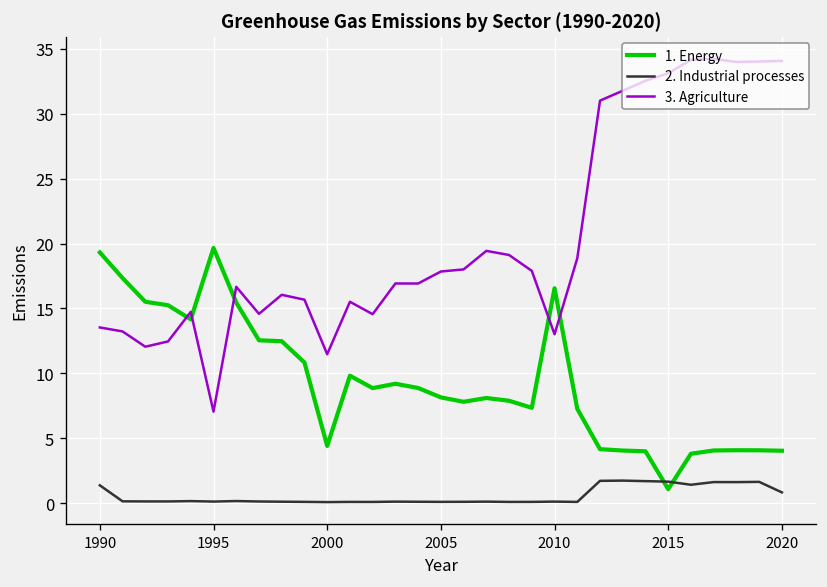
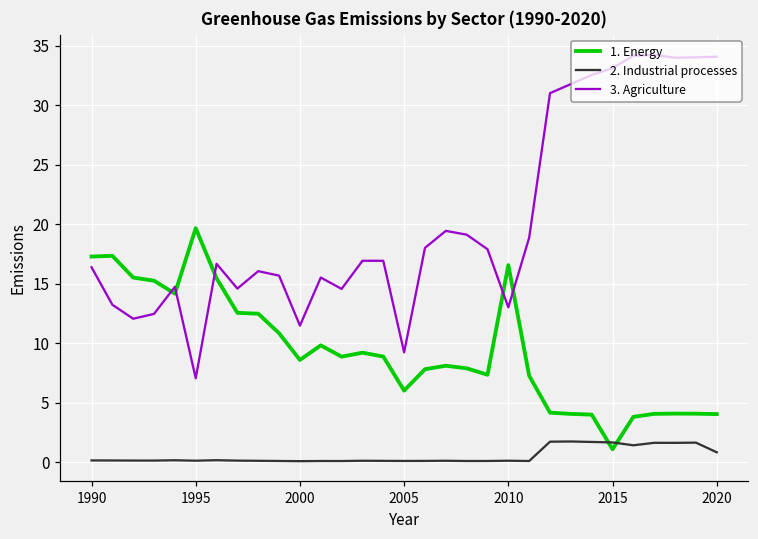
1. Energy, 1990: 19.3 -> 17.3
2. Industrial processes, 1990: 1.4 -> 0.1
3. Agriculture, 1990: 13.5 -> 16.4
1. Energy, 2000: 4.4 -> 8.6
1. Energy, 2005: 8.1 -> 6.0
3. Agriculture, 2005: 17.8 -> 9.2
